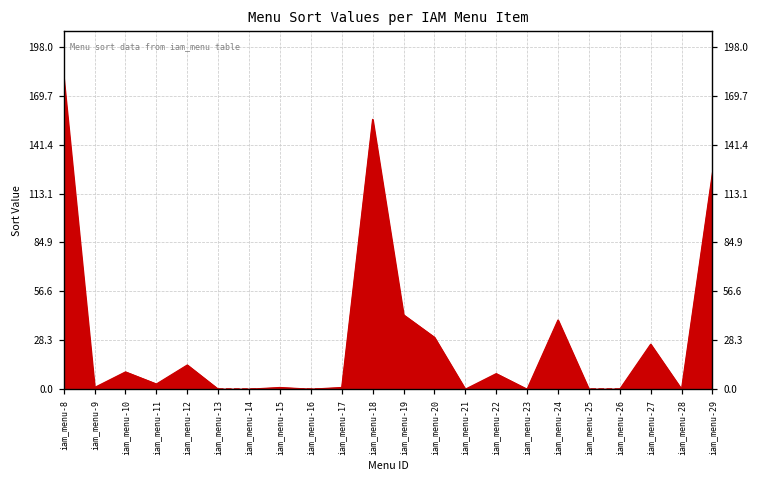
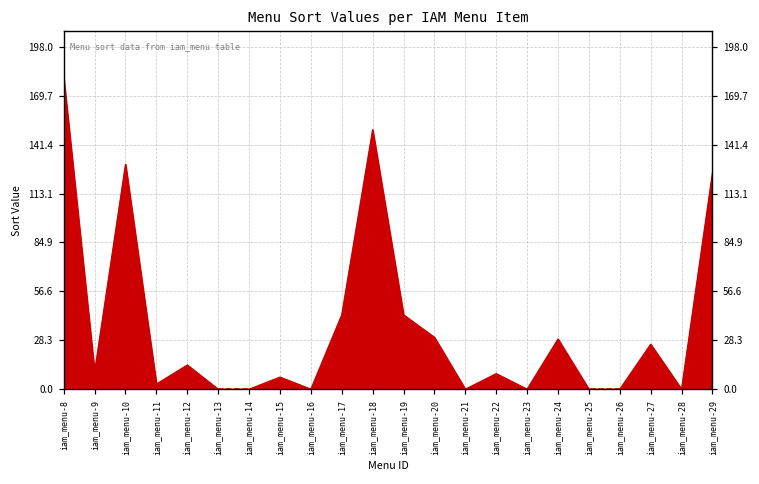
iam_menu-9: 1 -> 10
iam_menu-10: 10 -> 130
iam_menu-15: 1 -> 7
iam_menu-17: 1 -> 43
iam_menu-18: 156 -> 150
iam_menu-24: 40 -> 29
